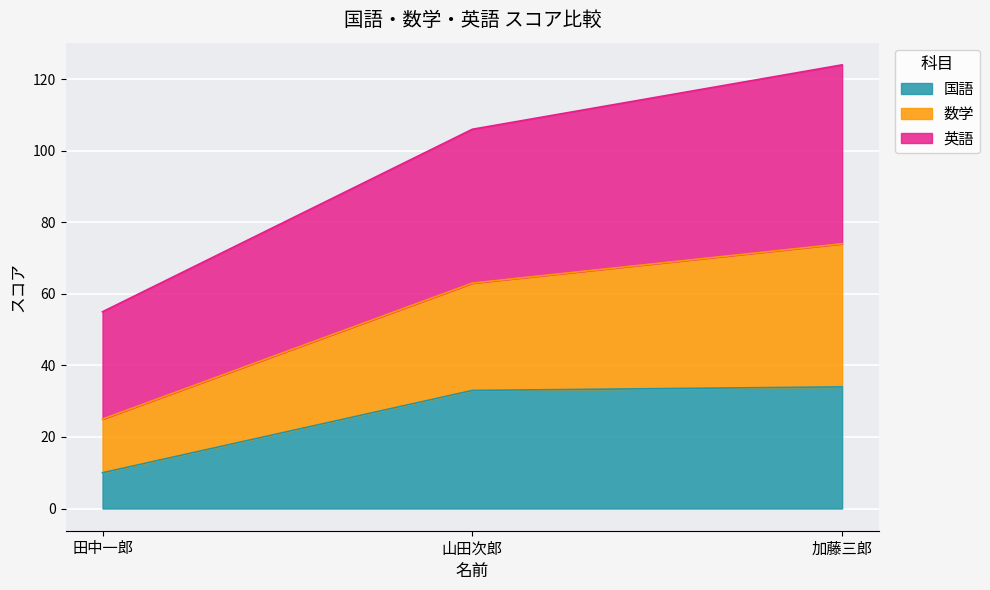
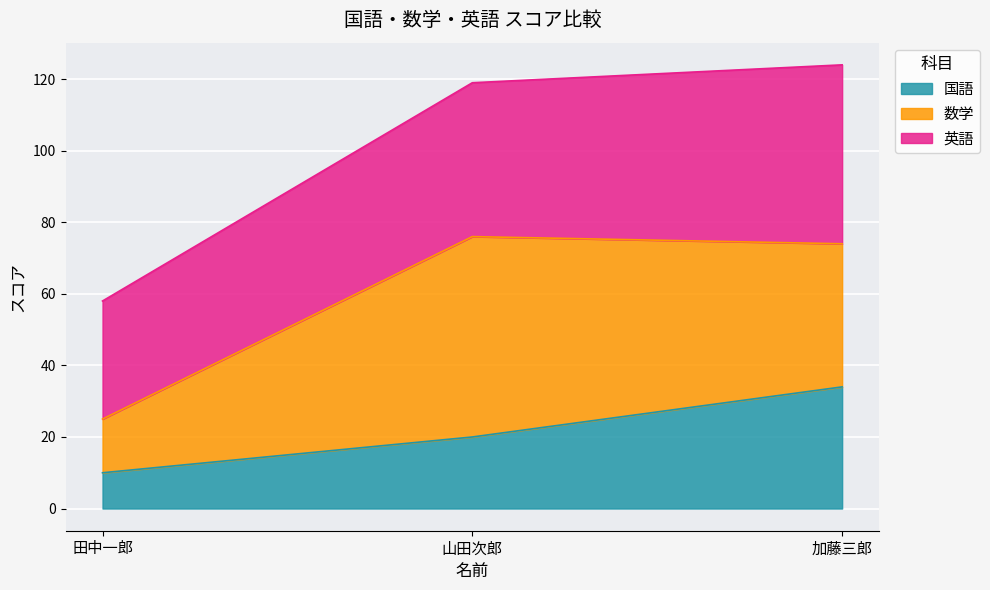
英語, 田中一郎: 30 -> 33
国語, 山田次郎: 33 -> 20
数学, 山田次郎: 30 -> 56
